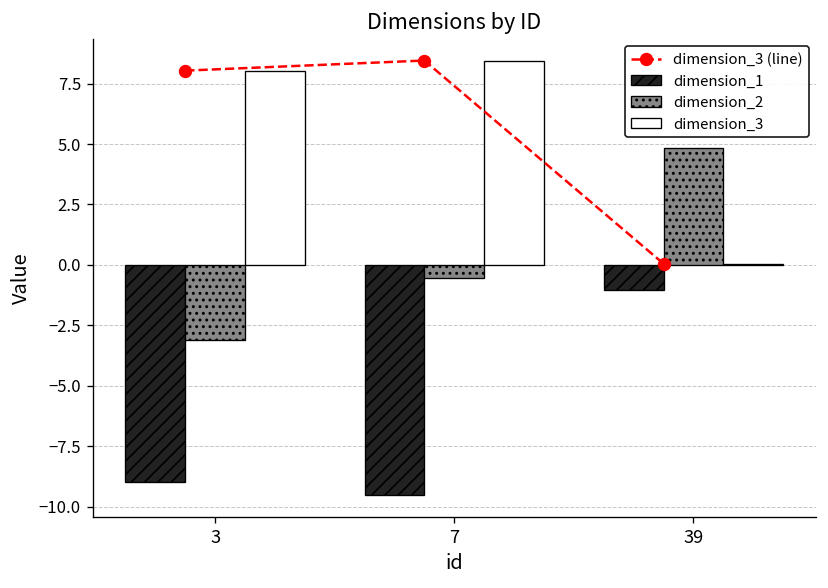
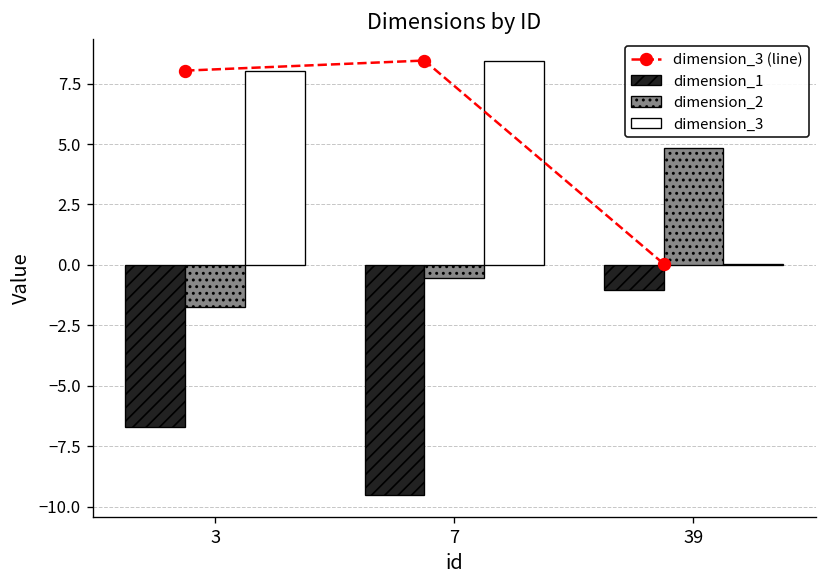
dimension_1, 3: -9.0 -> -6.7
dimension_2, 3: -3.1 -> -1.8
